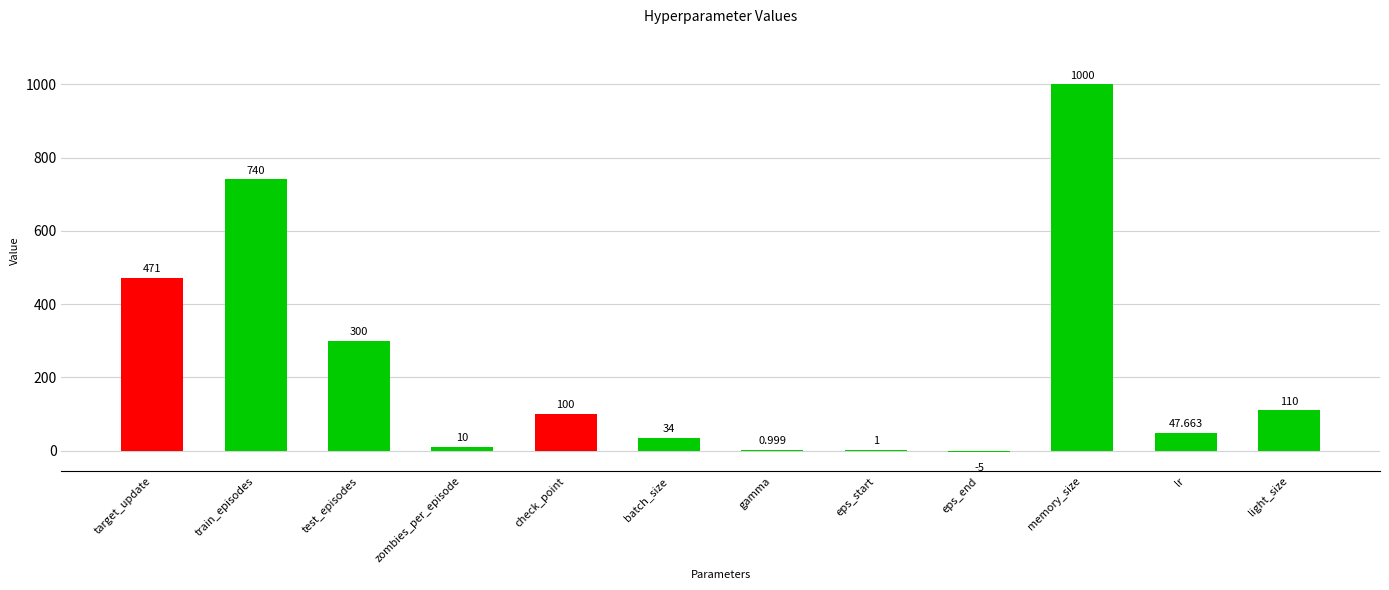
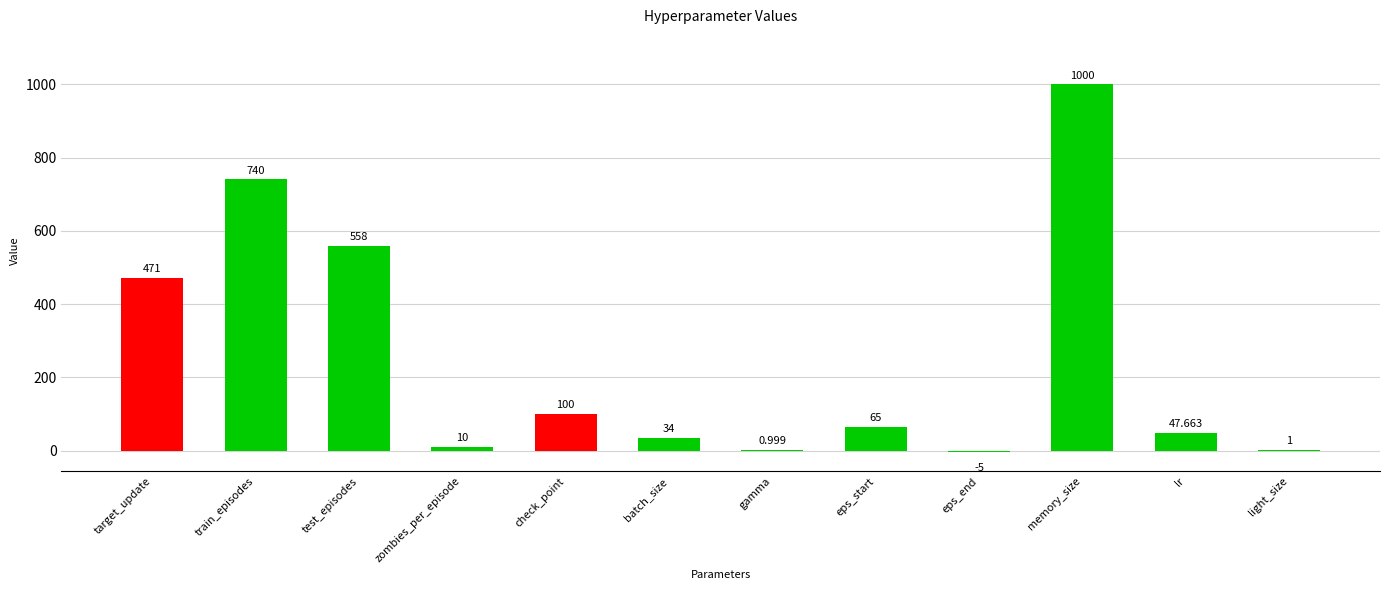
test_episodes: 300 -> 558
eps_start: 1 -> 65
light_size: 110 -> 1
